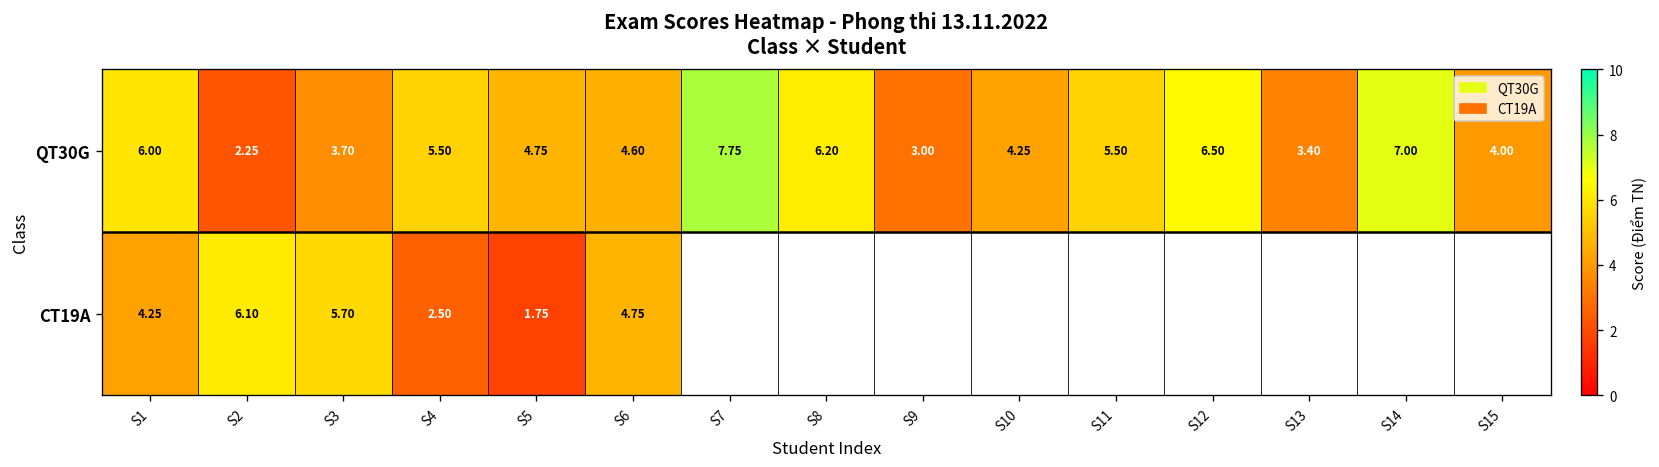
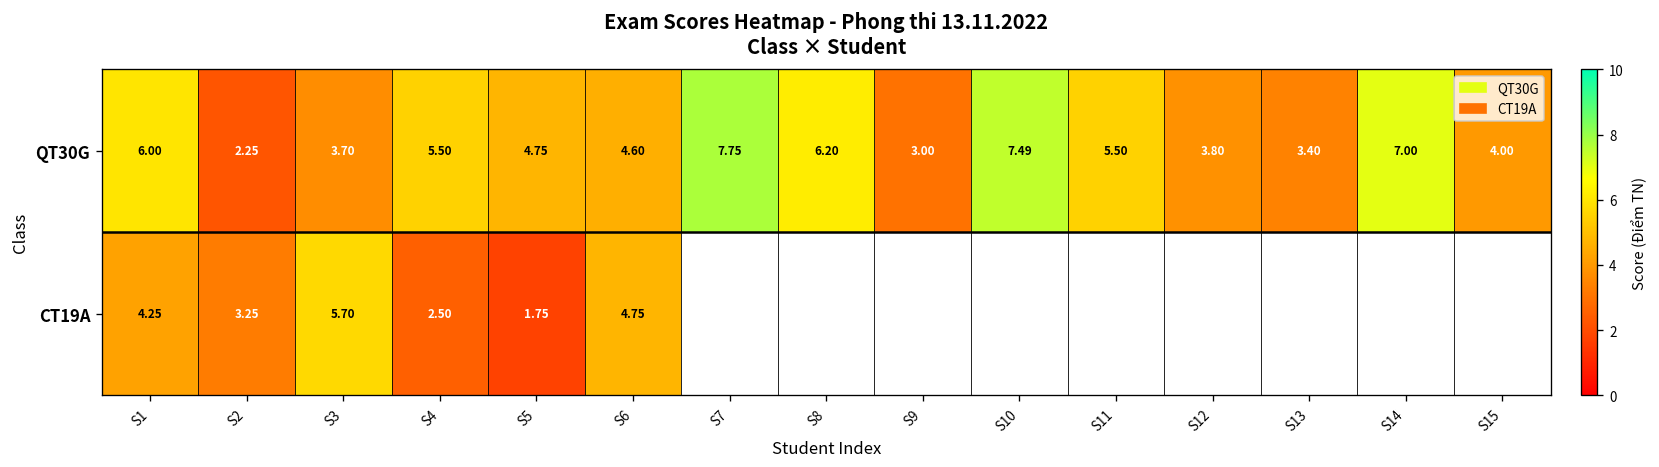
QT30G, S10: 4.25 -> 7.49
QT30G, S12: 6.50 -> 3.80
CT19A, S2: 6.10 -> 3.25
